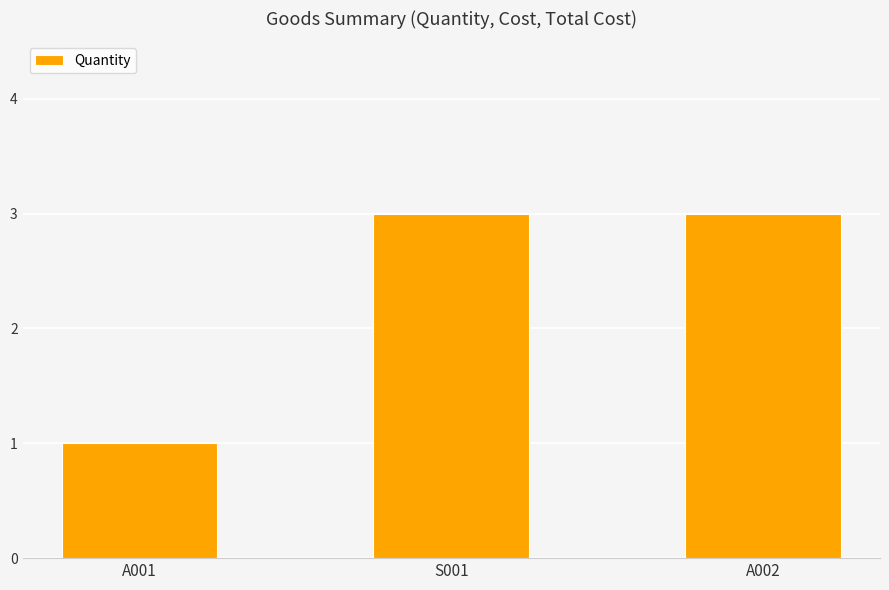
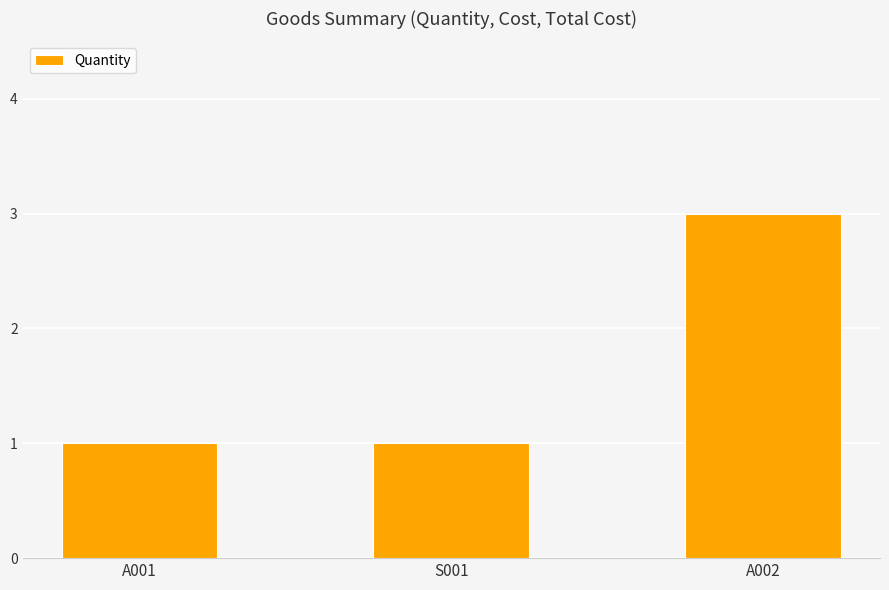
S001: 3 -> 1
